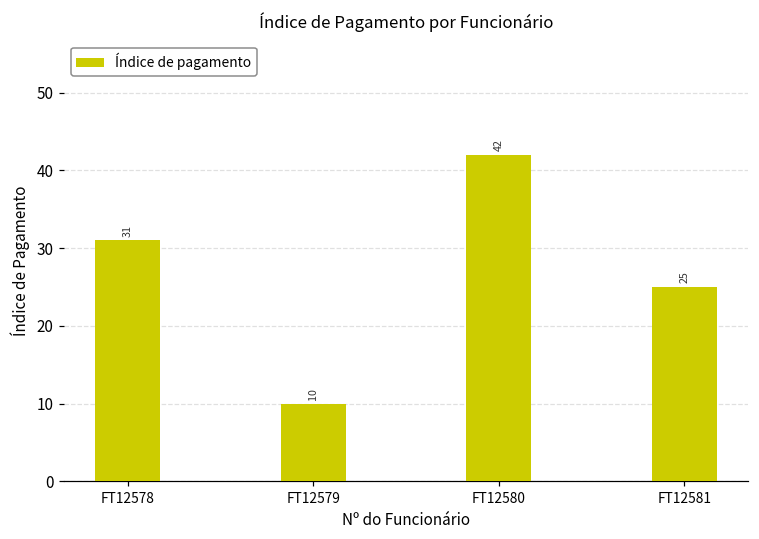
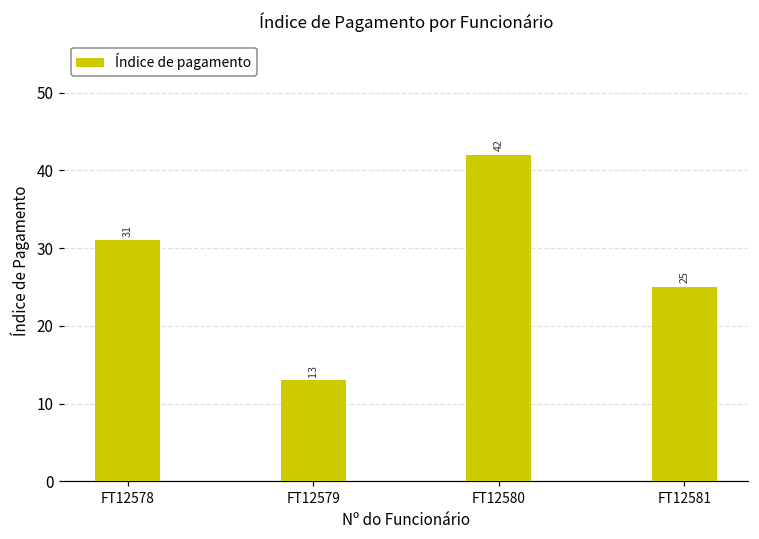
FT12579: 10 -> 13
